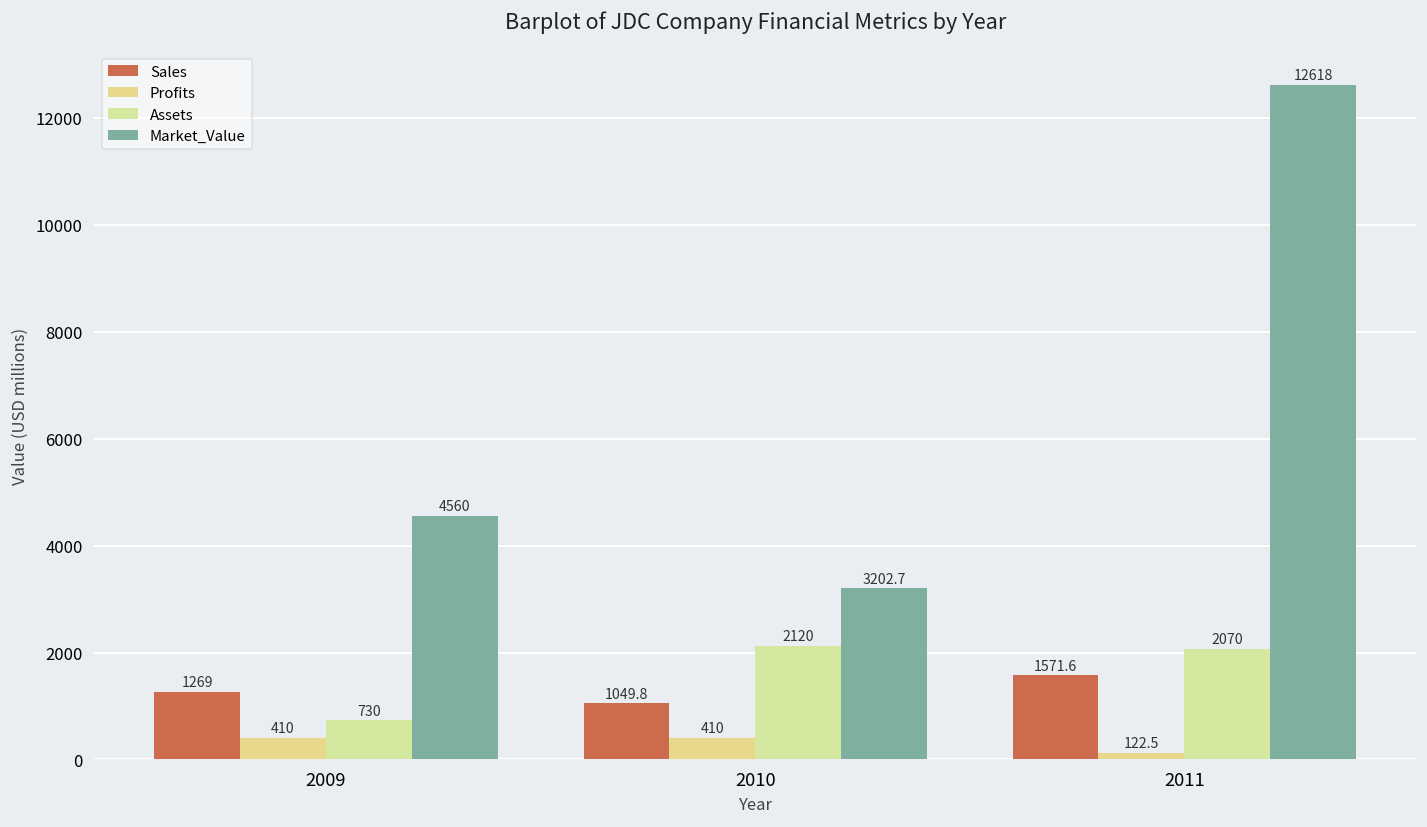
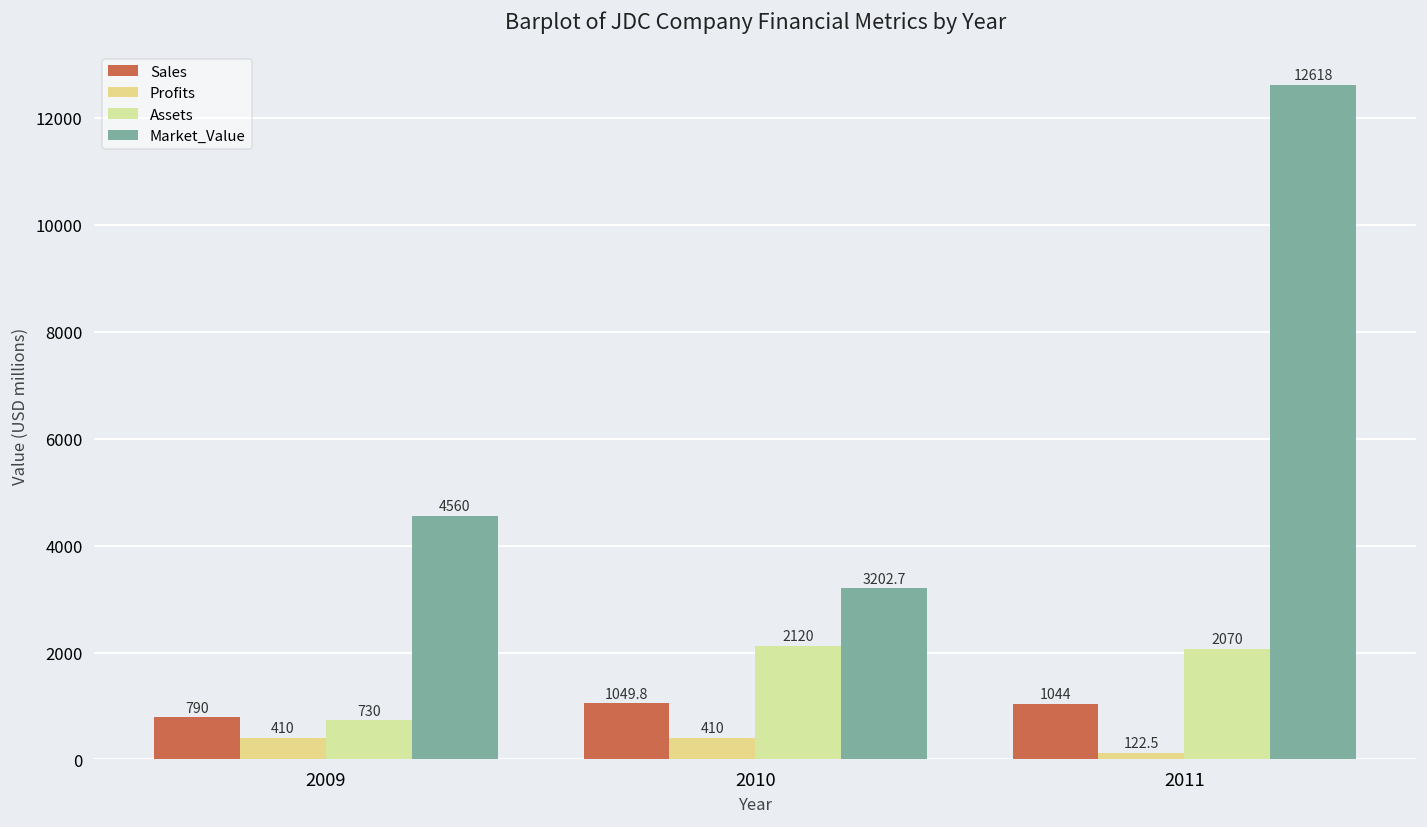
Sales, 2009: 1269 -> 790
Sales, 2011: 1571.6 -> 1044
